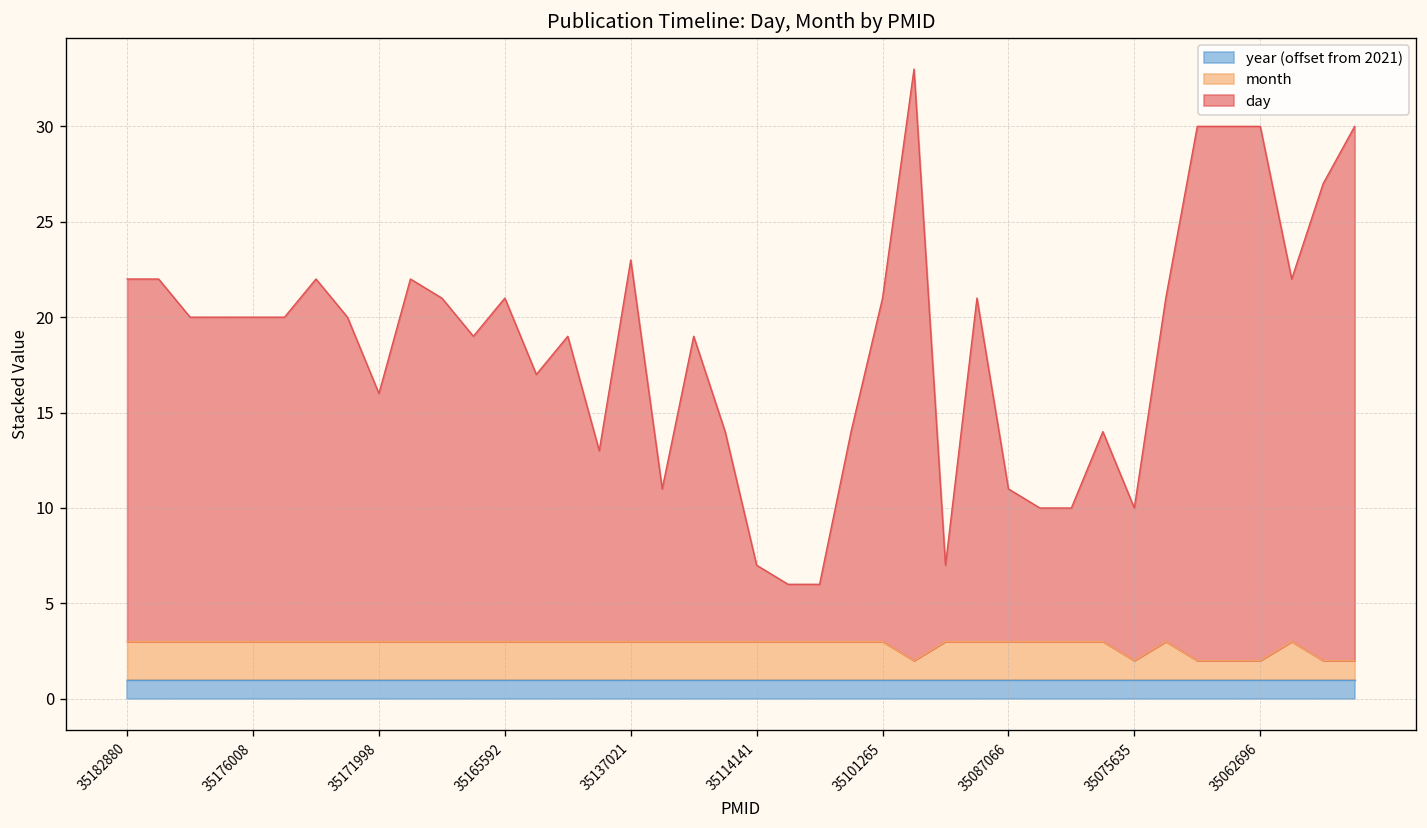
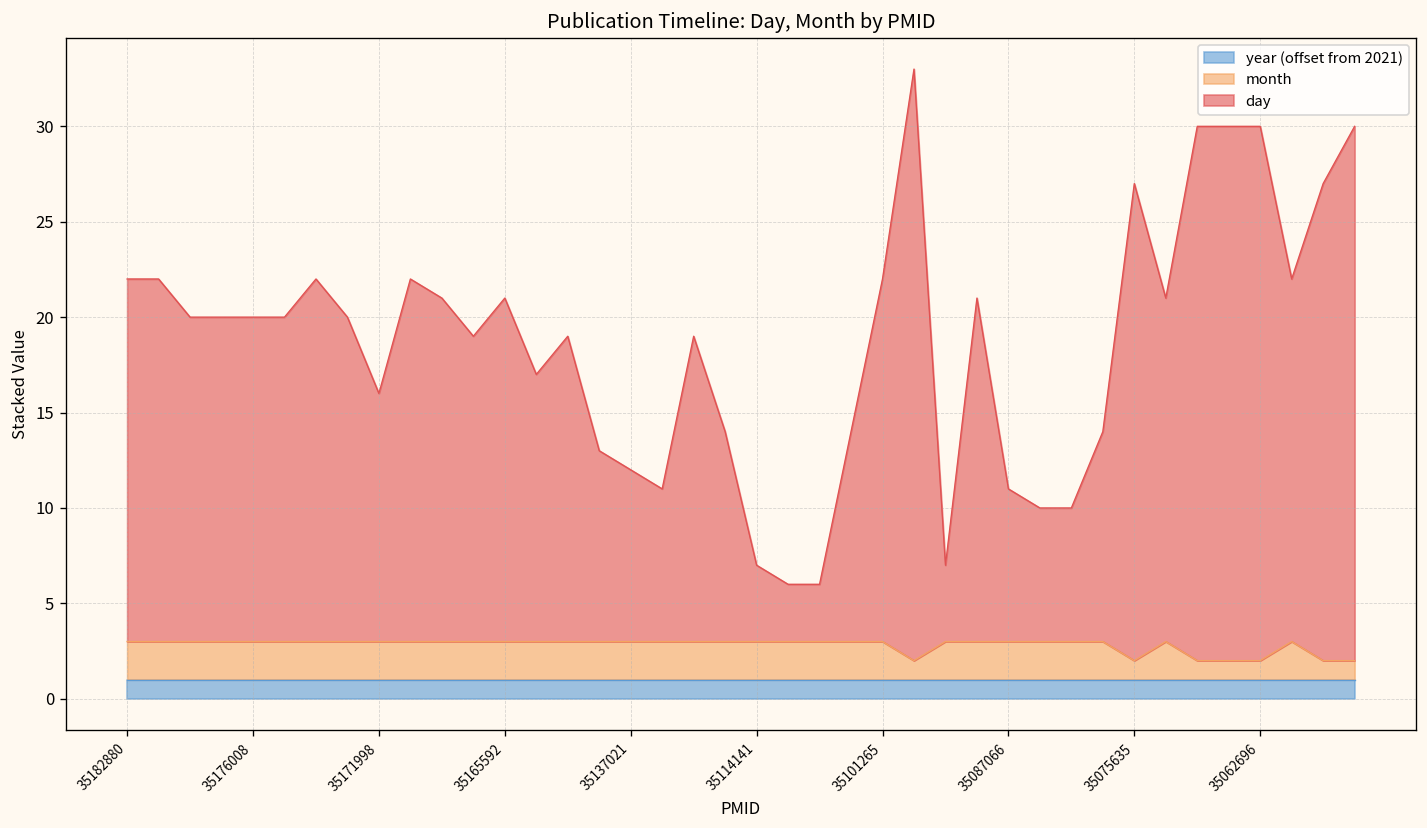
day, 35137021: 20 -> 9
day, 35101265: 18 -> 19
day, 35075635: 8 -> 25
